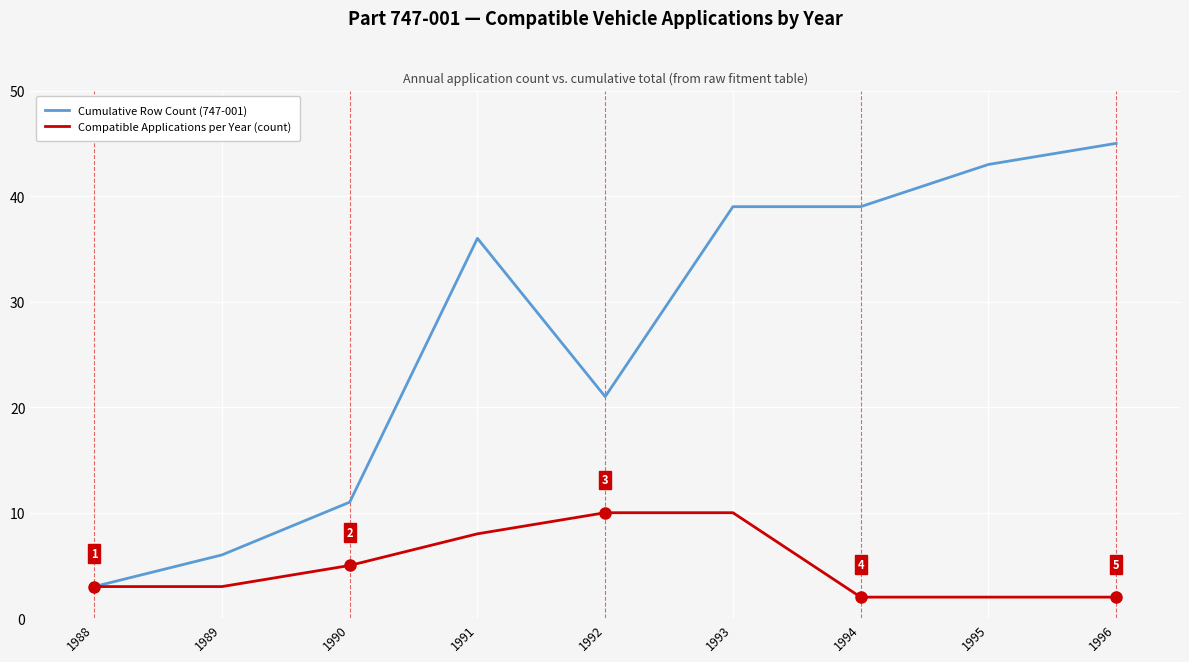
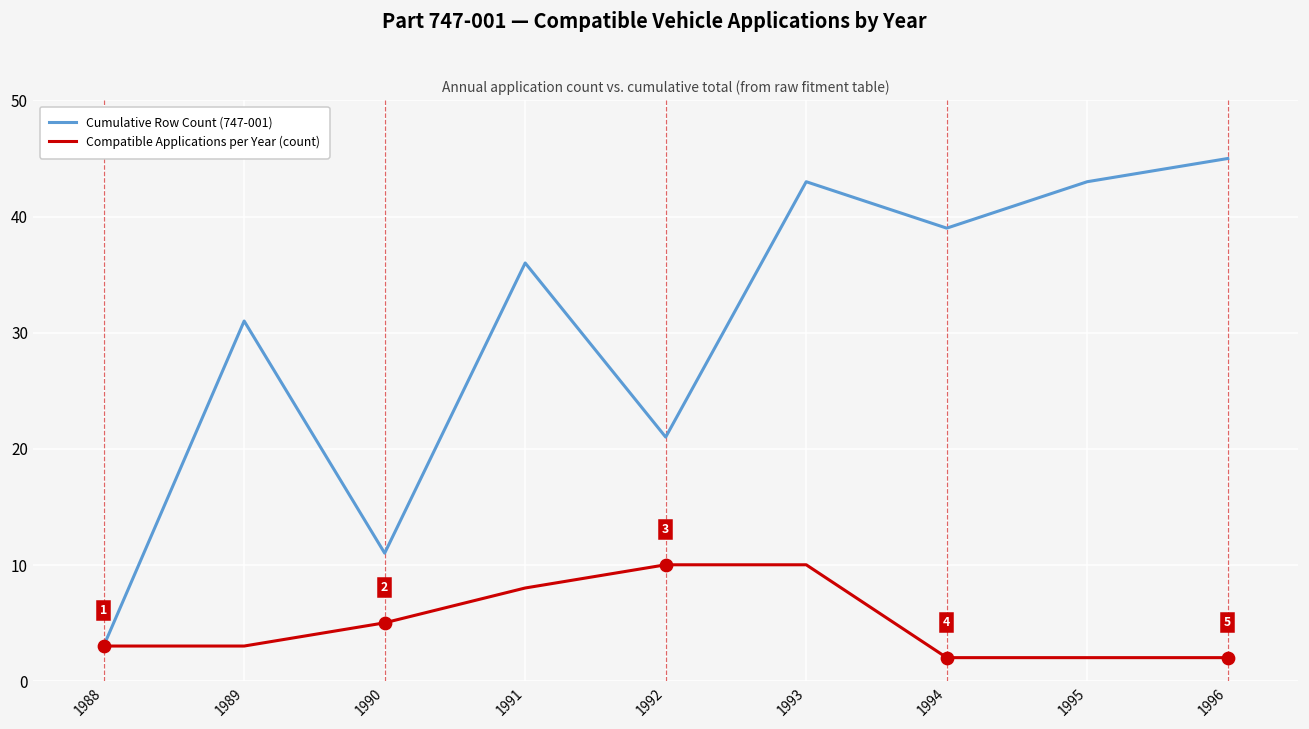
Cumulative Row Count (747-001), 1989: 6 -> 31
Cumulative Row Count (747-001), 1993: 39 -> 43
